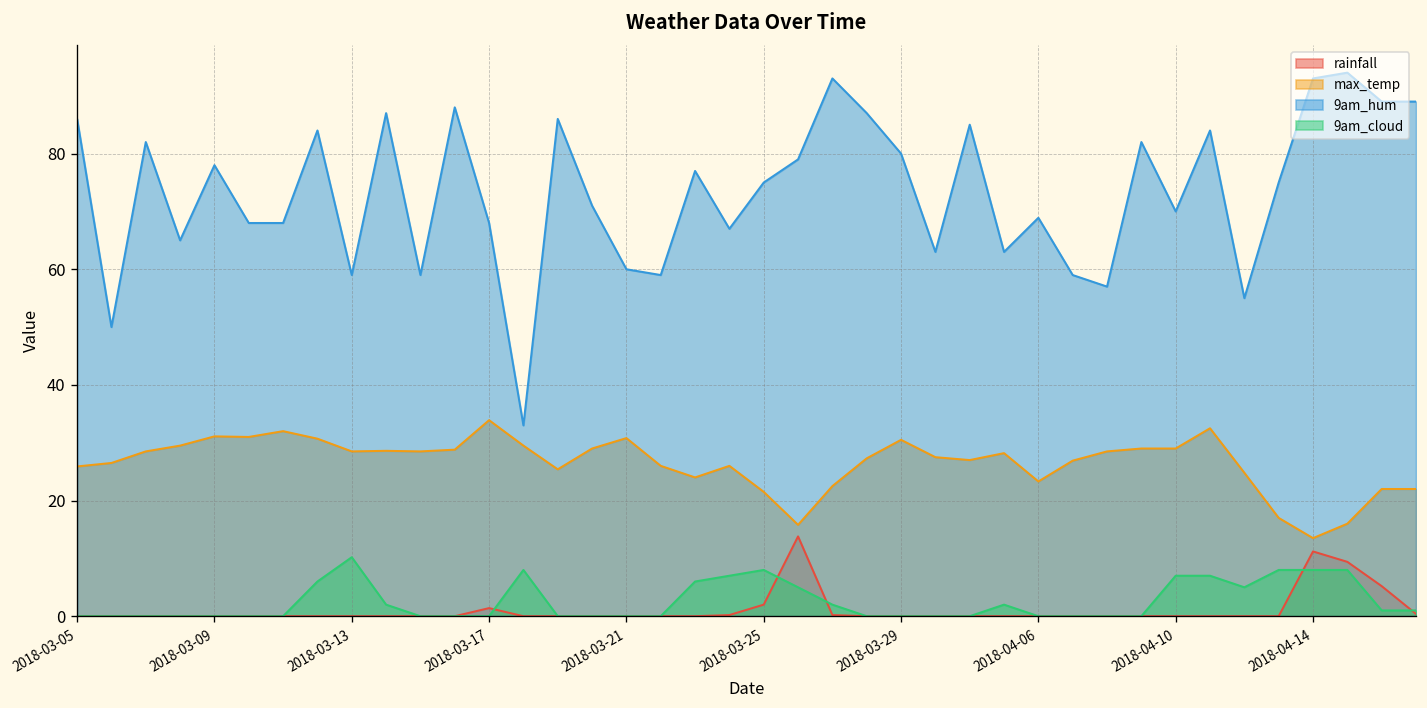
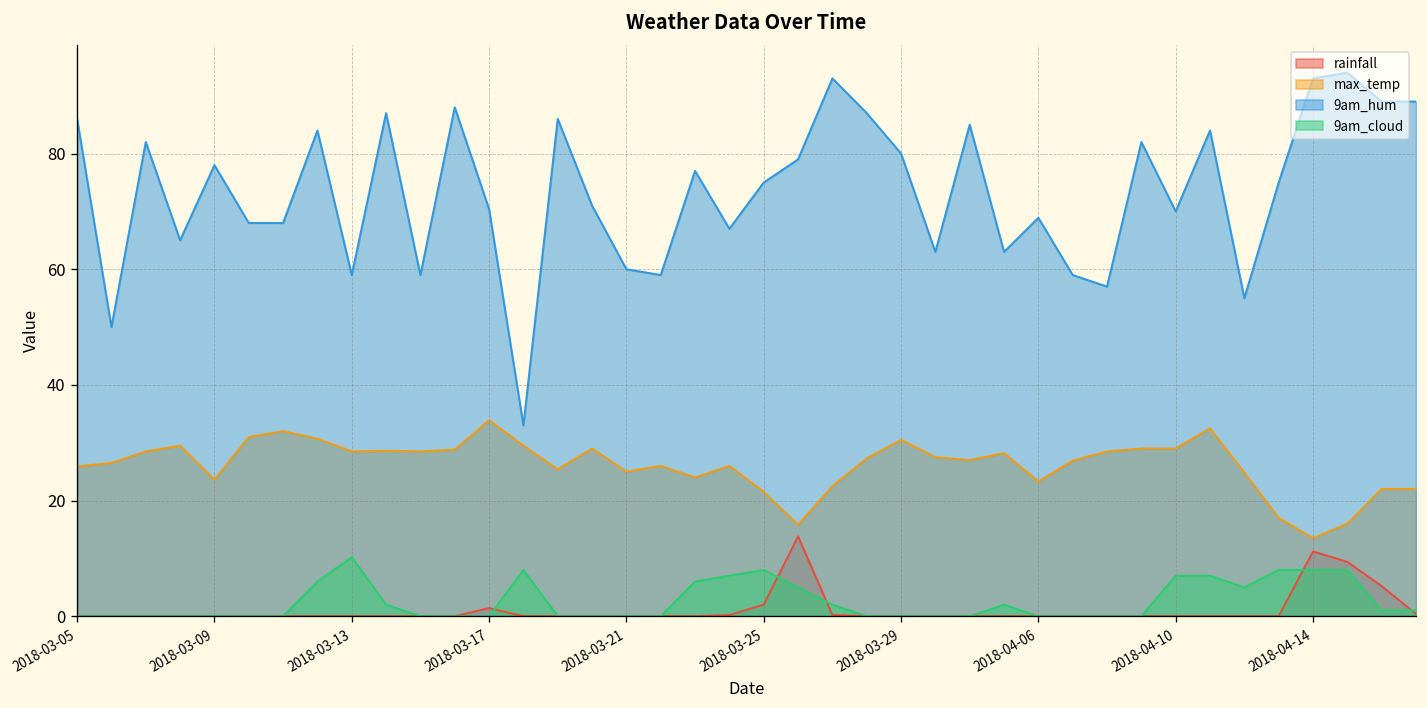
max_temp, 2018-03-09: 31 -> 24
9am_hum, 2018-03-17: 68 -> 70
max_temp, 2018-03-21: 31 -> 25
